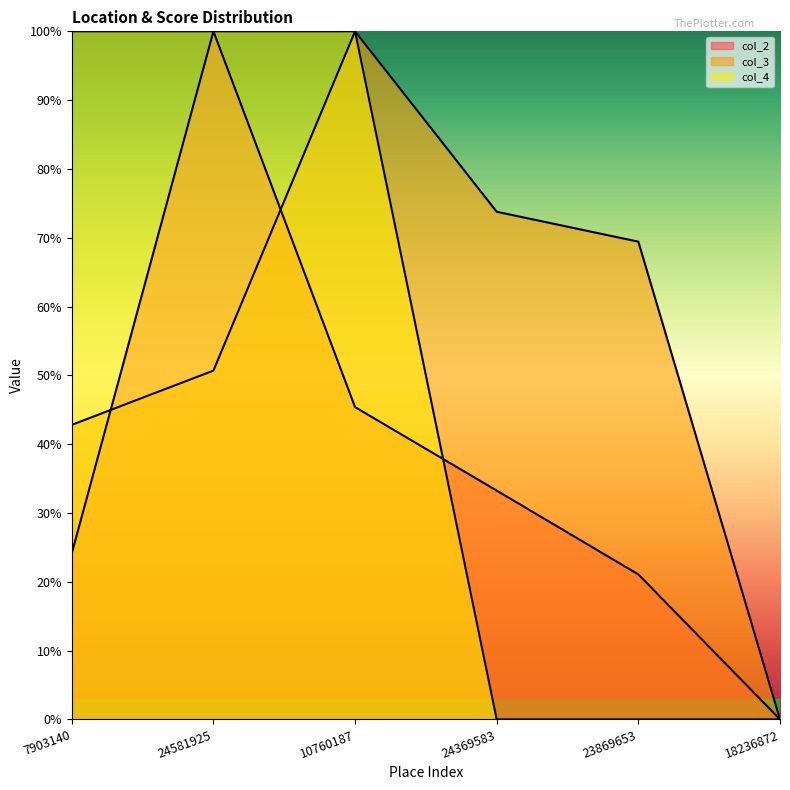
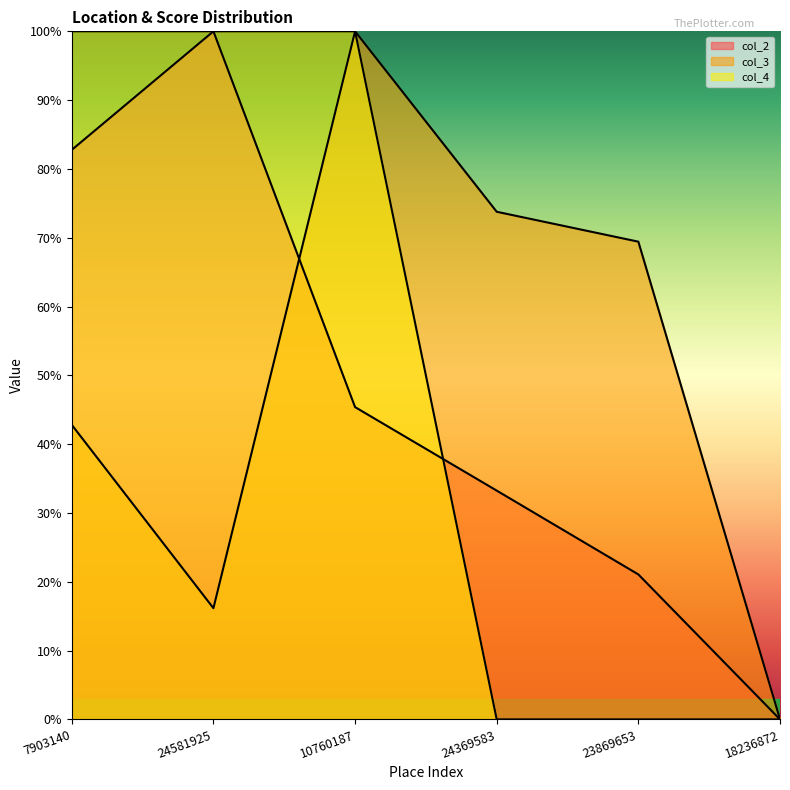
col_2, 7903140: 24% -> 83%
col_3, 24581925: 51% -> 16%
